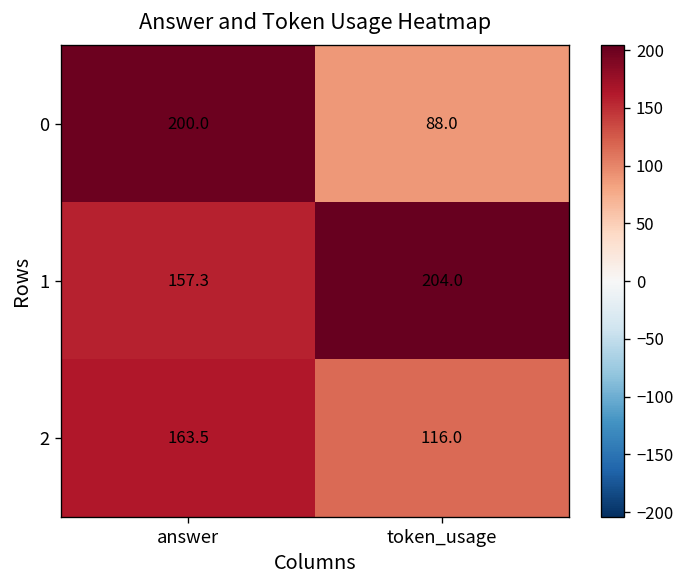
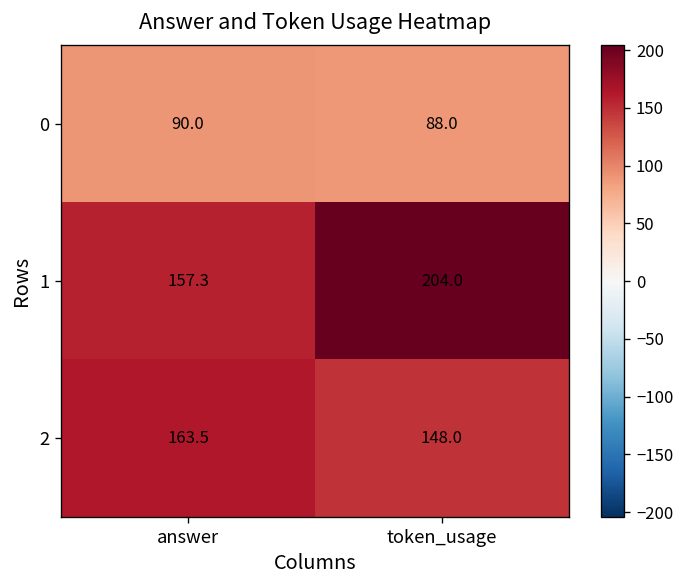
0, answer: 200.0 -> 90.0
2, token_usage: 116.0 -> 148.0
